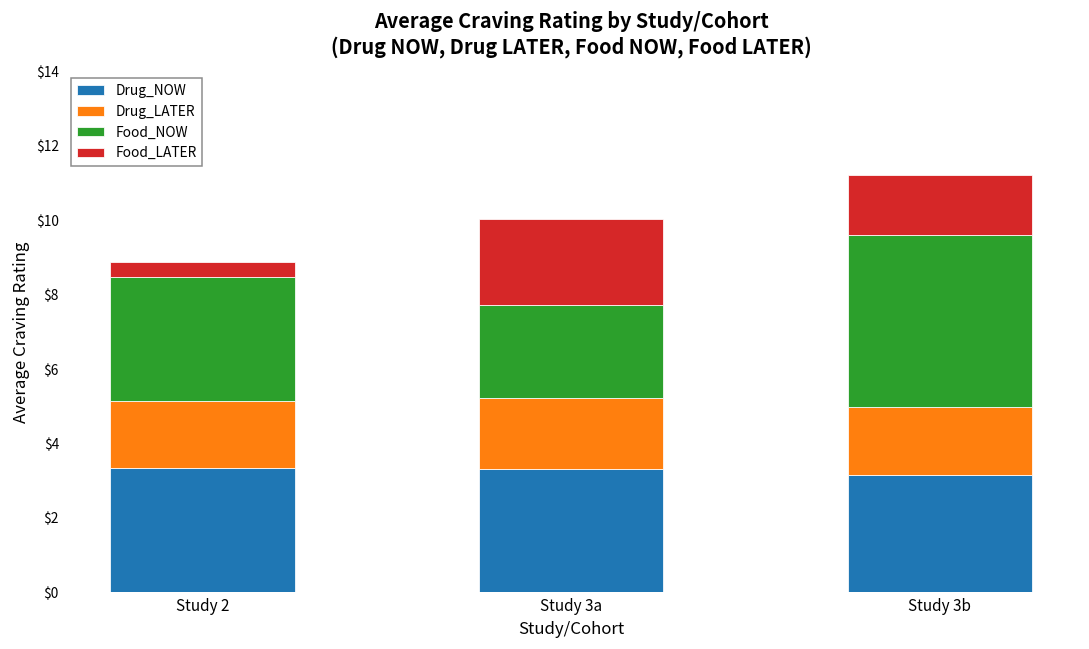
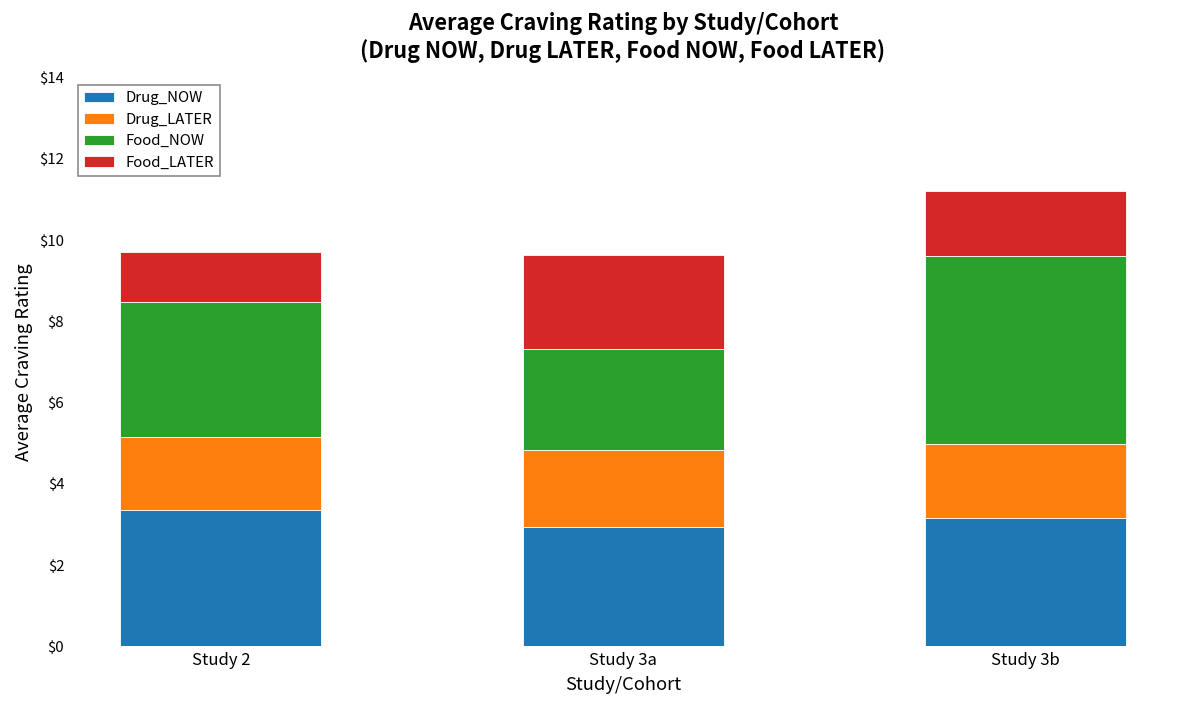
Food_LATER, Study 2: $0.4 -> $1.2
Drug_NOW, Study 3a: $3.3 -> $2.9
